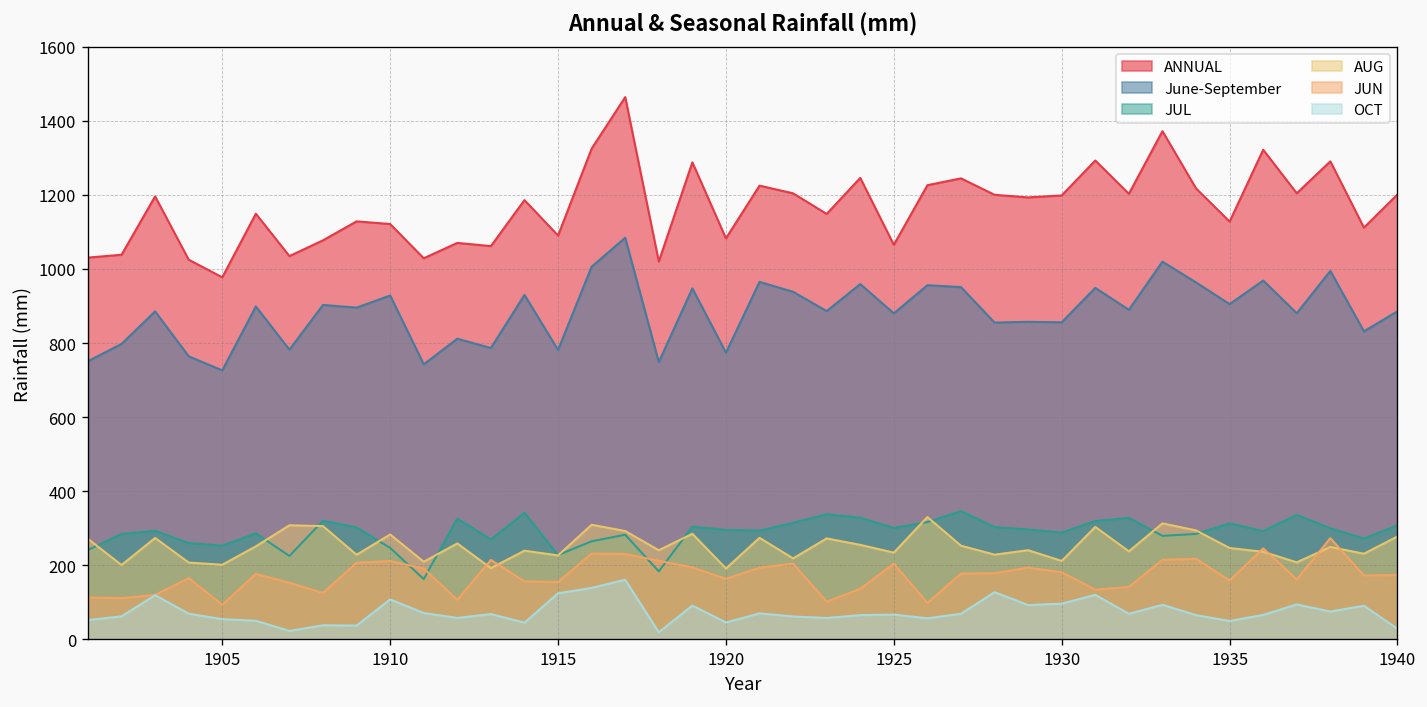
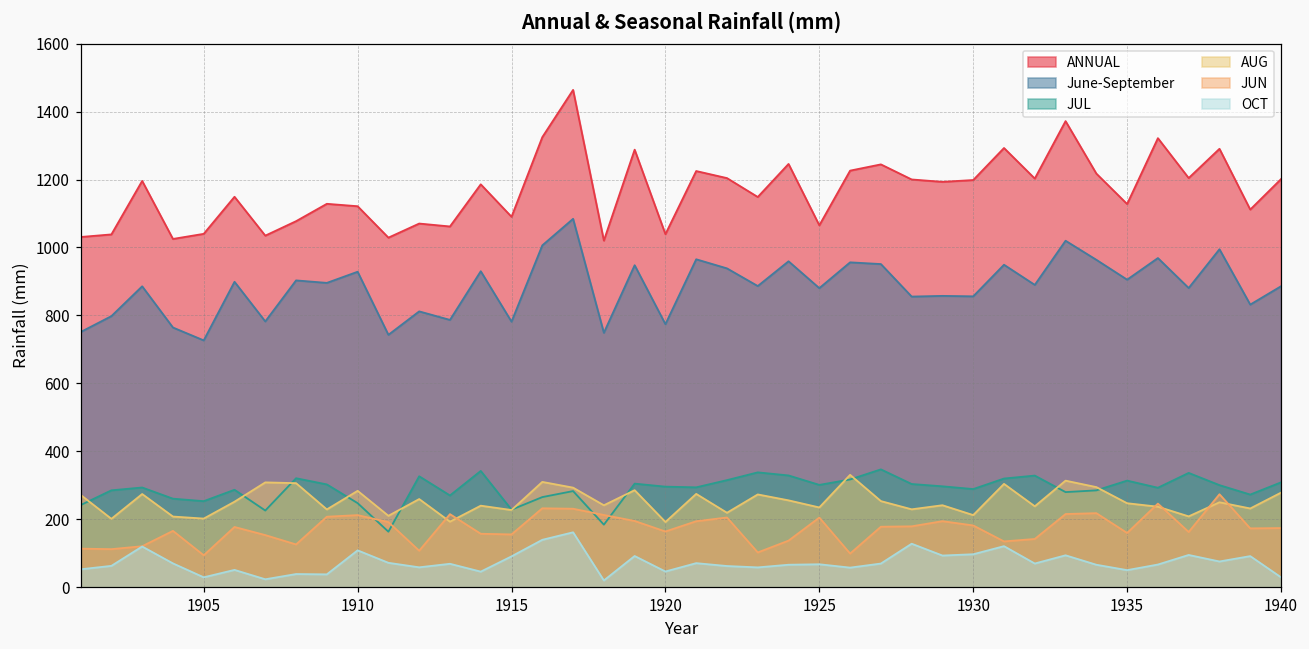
ANNUAL, 1905: 980 -> 1040
OCT, 1905: 50 -> 30
OCT, 1915: 120 -> 90
ANNUAL, 1920: 1080 -> 1040
